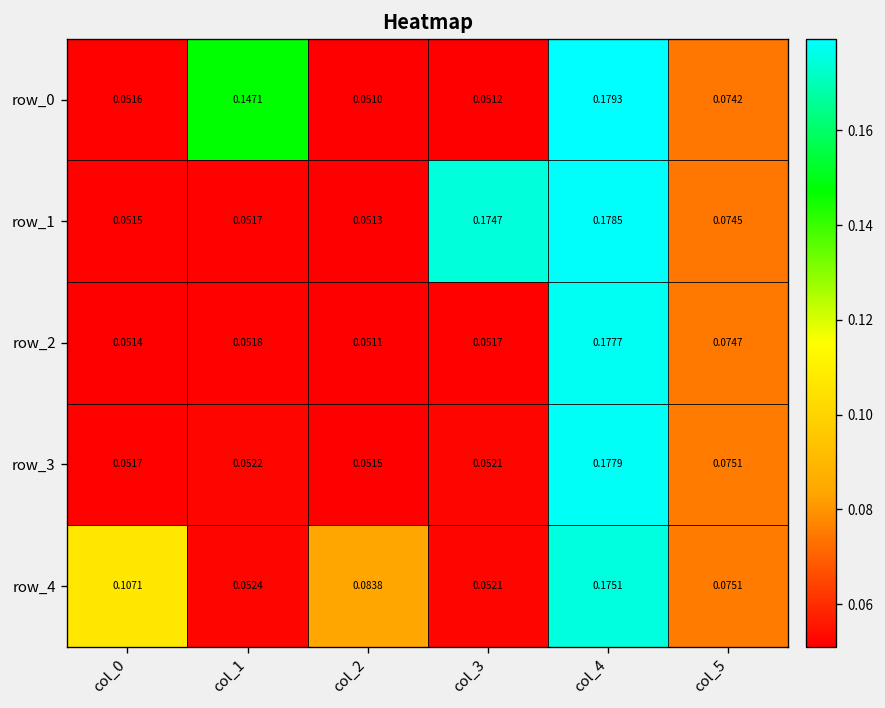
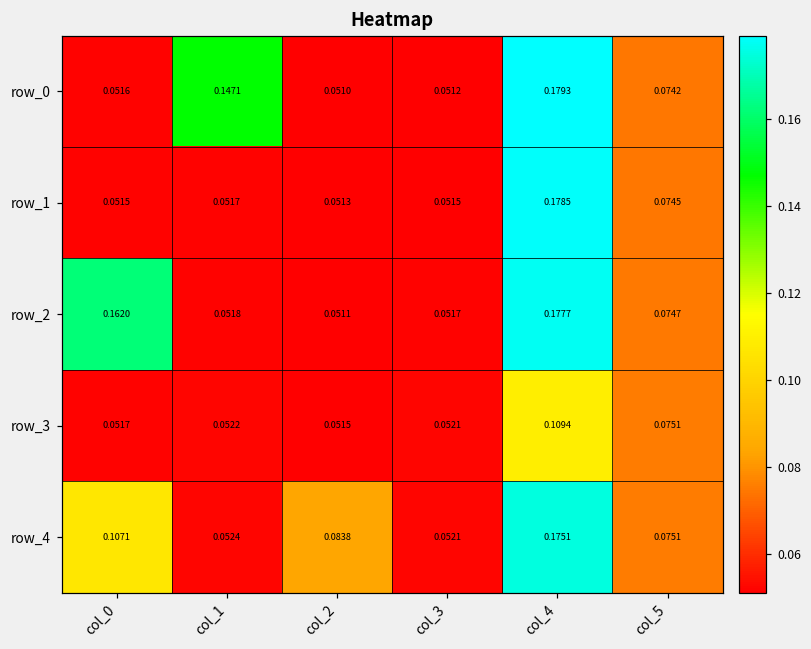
row_1, col_3: 0.1747 -> 0.0515
row_2, col_0: 0.0514 -> 0.1620
row_3, col_4: 0.1779 -> 0.1094
